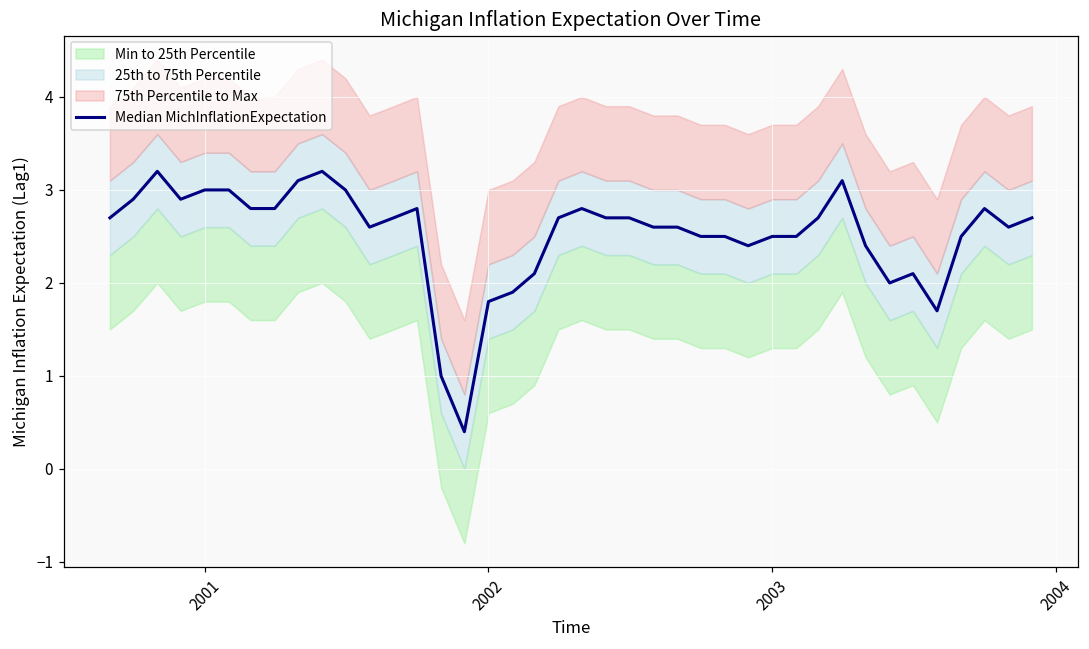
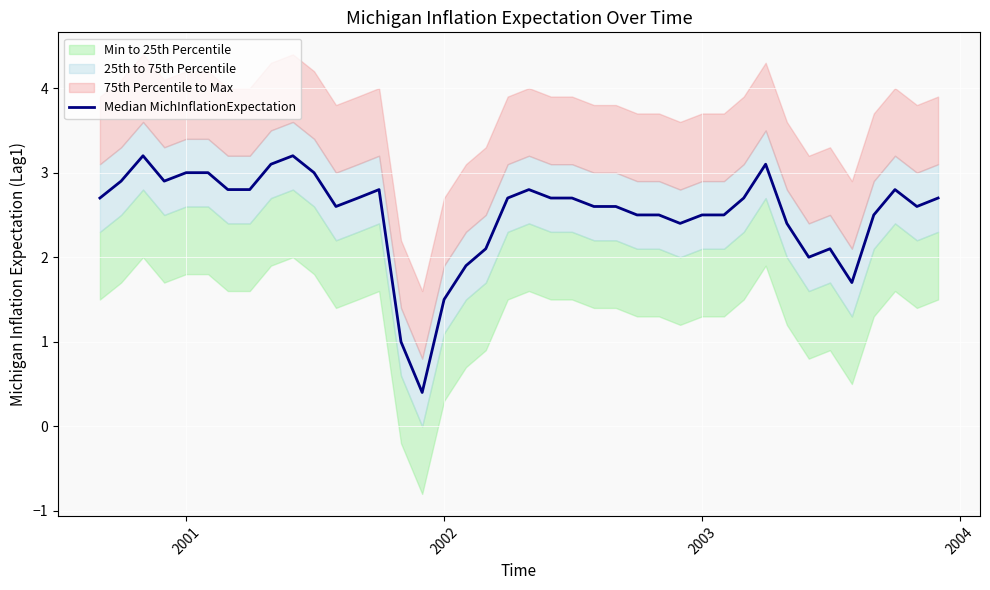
Median MichInflationExpectation, 2002: 1.8 -> 1.5
